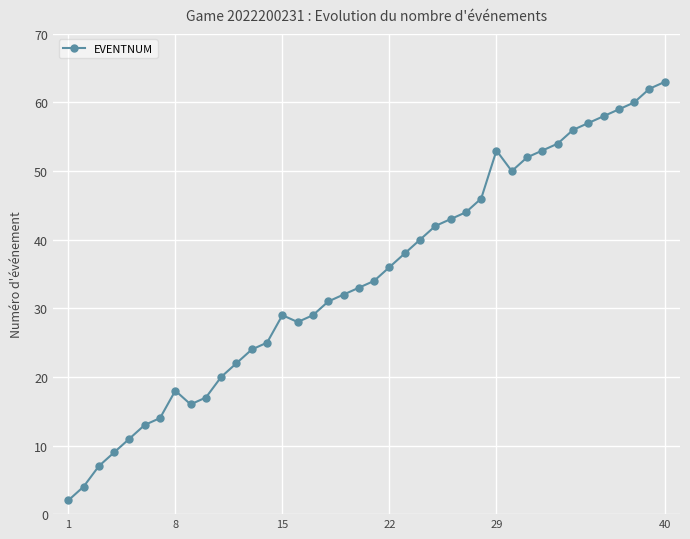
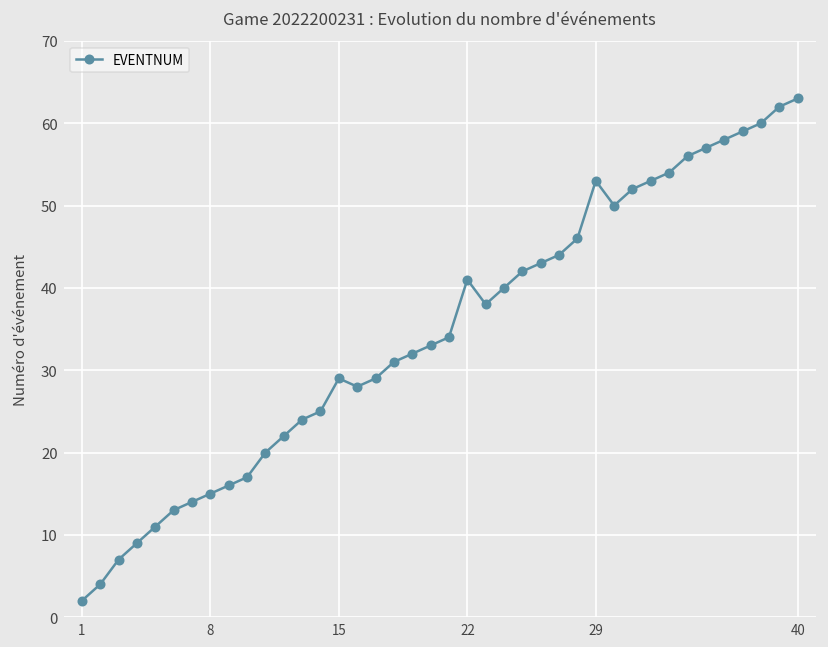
8: 18 -> 15
22: 36 -> 41
